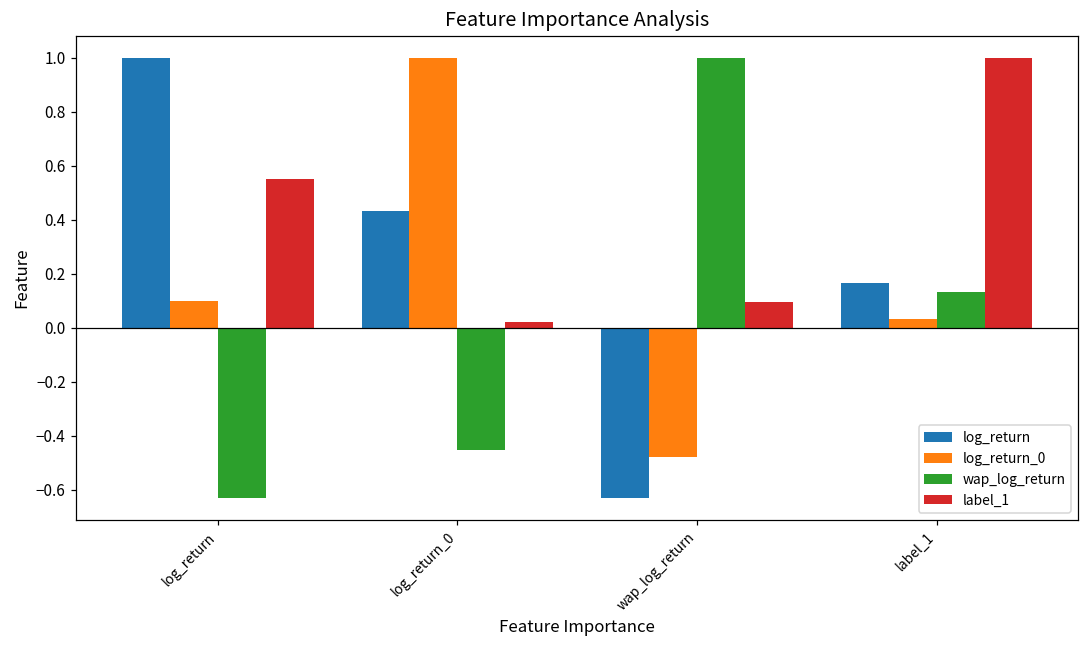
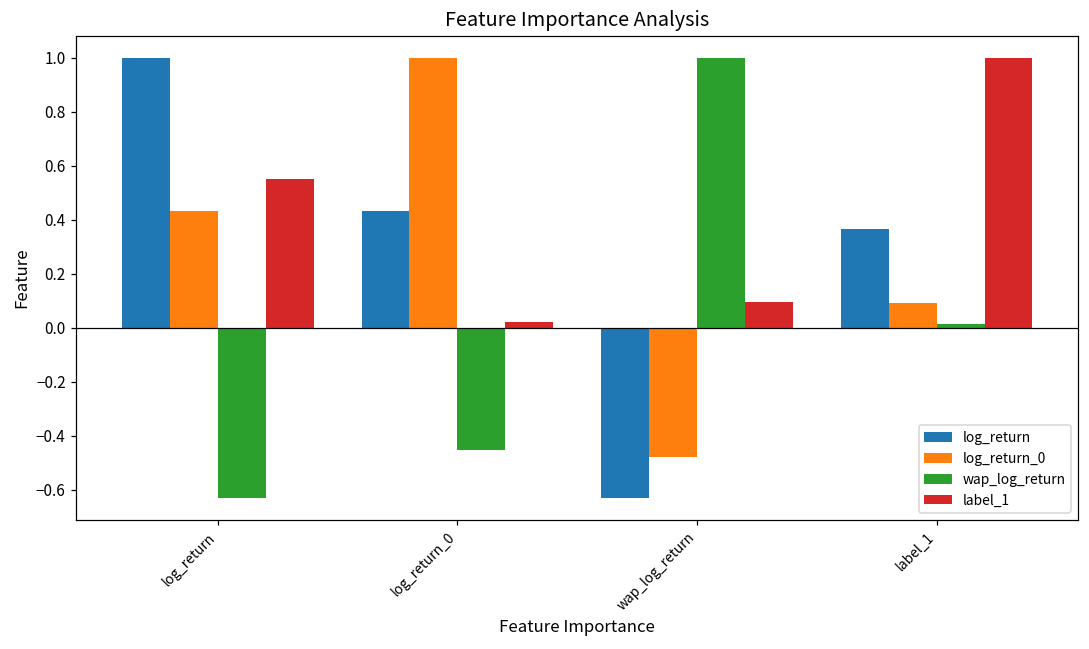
log_return_0, log_return: 0.10 -> 0.43
log_return, label_1: 0.17 -> 0.37
log_return_0, label_1: 0.03 -> 0.09
wap_log_return, label_1: 0.13 -> 0.02
